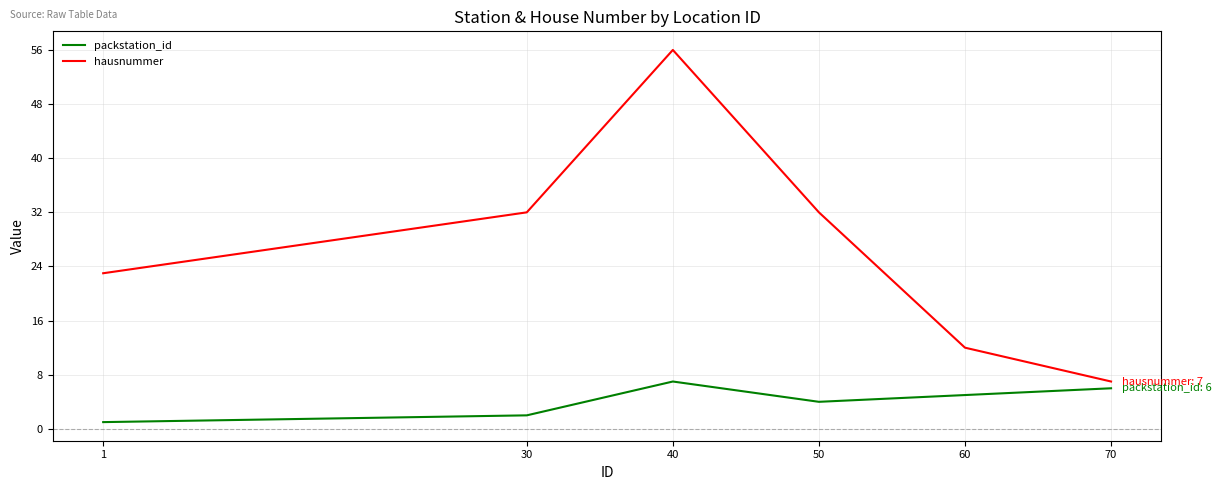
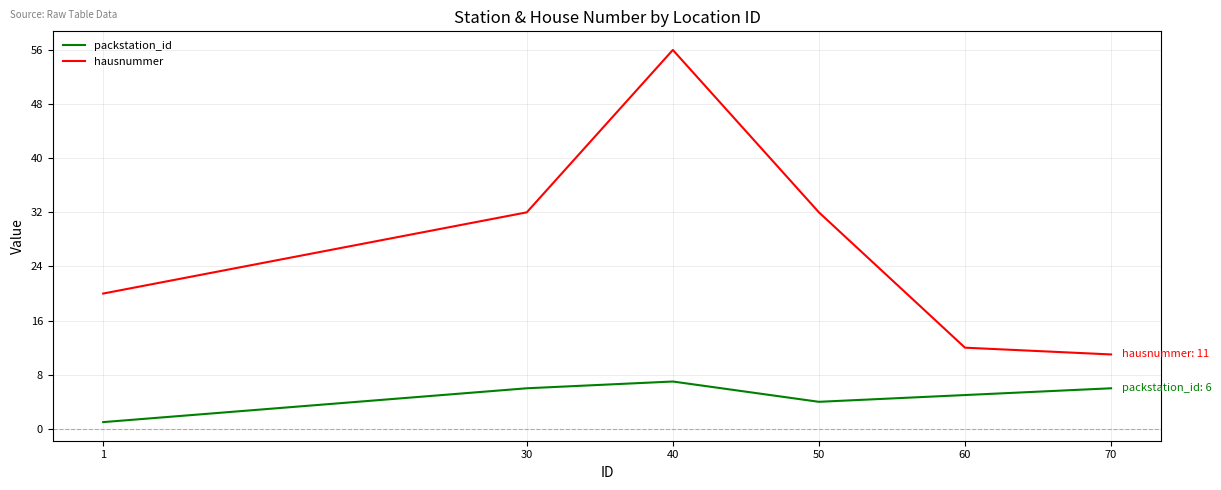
hausnummer, 1: 23 -> 20
packstation_id, 30: 2 -> 6
hausnummer, 70: 7 -> 11
